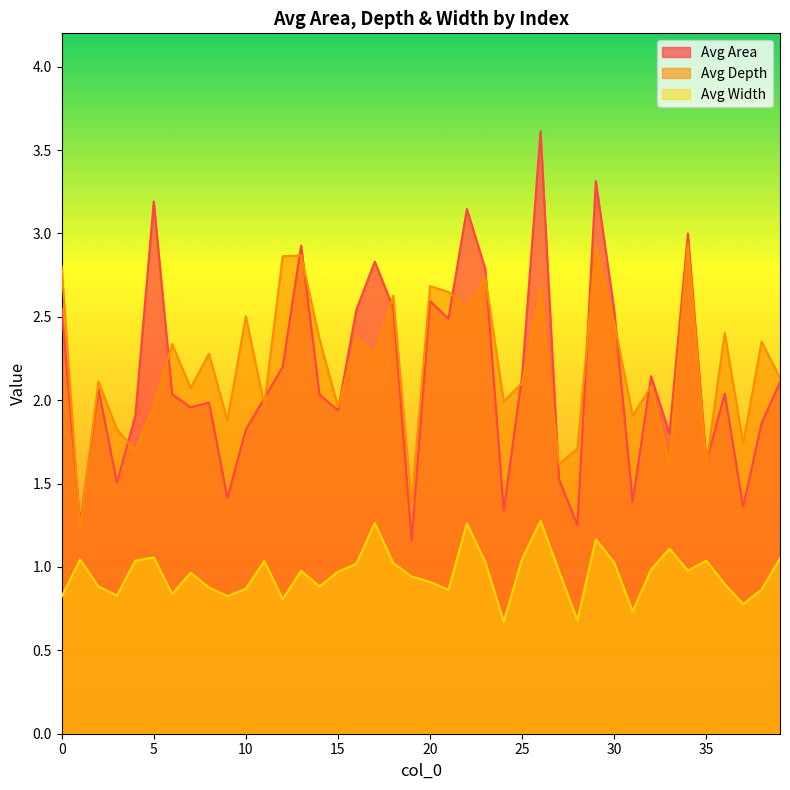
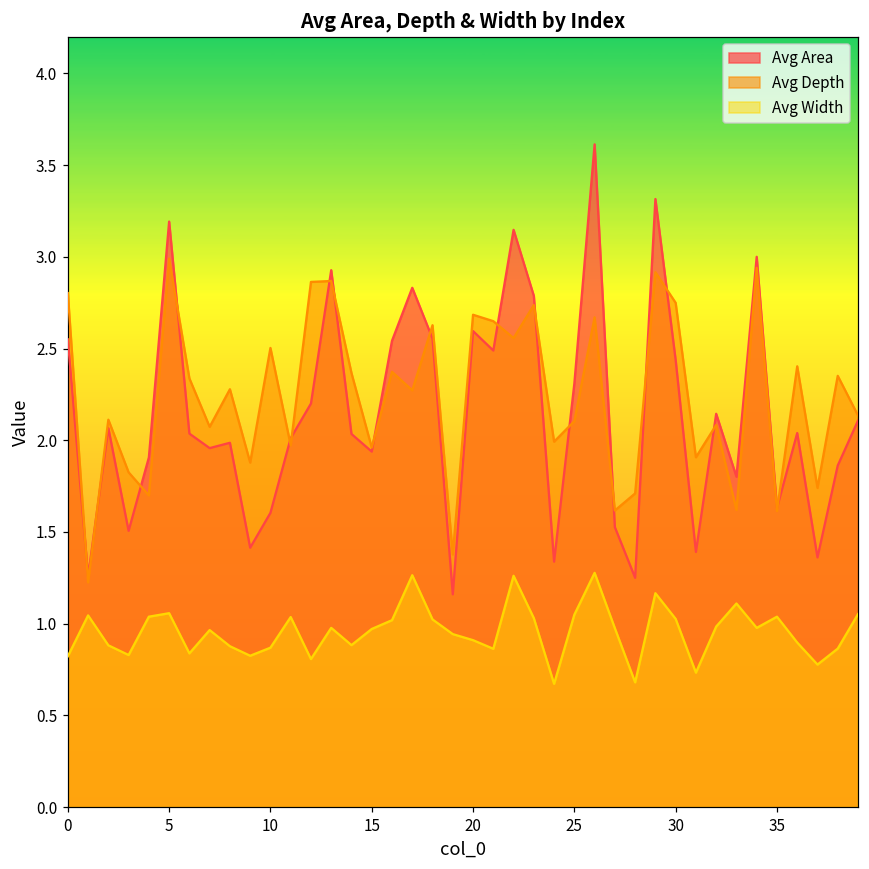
Avg Depth, 5: 1.96 -> 2.99
Avg Area, 10: 1.82 -> 1.60
Avg Area, 25: 2.15 -> 2.31
Avg Area, 30: 2.54 -> 2.44
Avg Depth, 30: 2.47 -> 2.75
